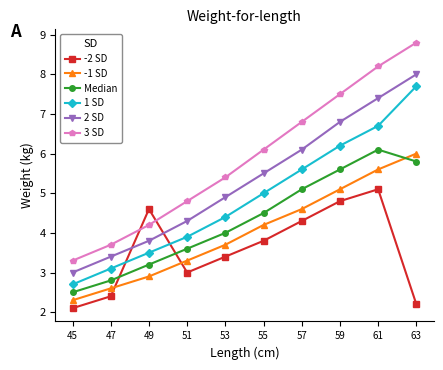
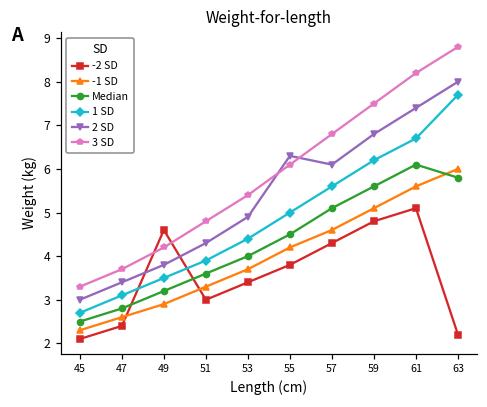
2 SD, 55: 5.5 -> 6.3
